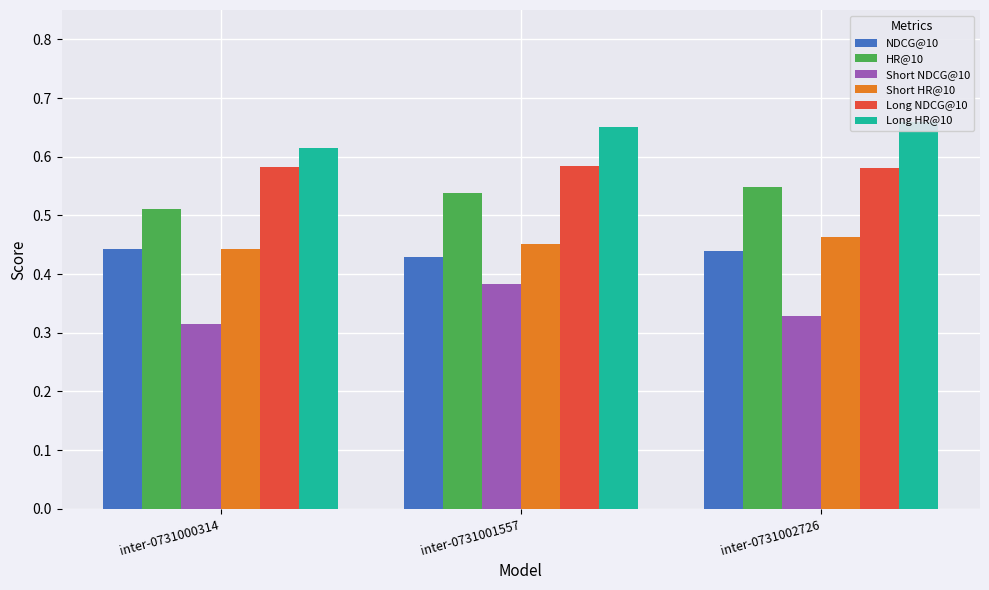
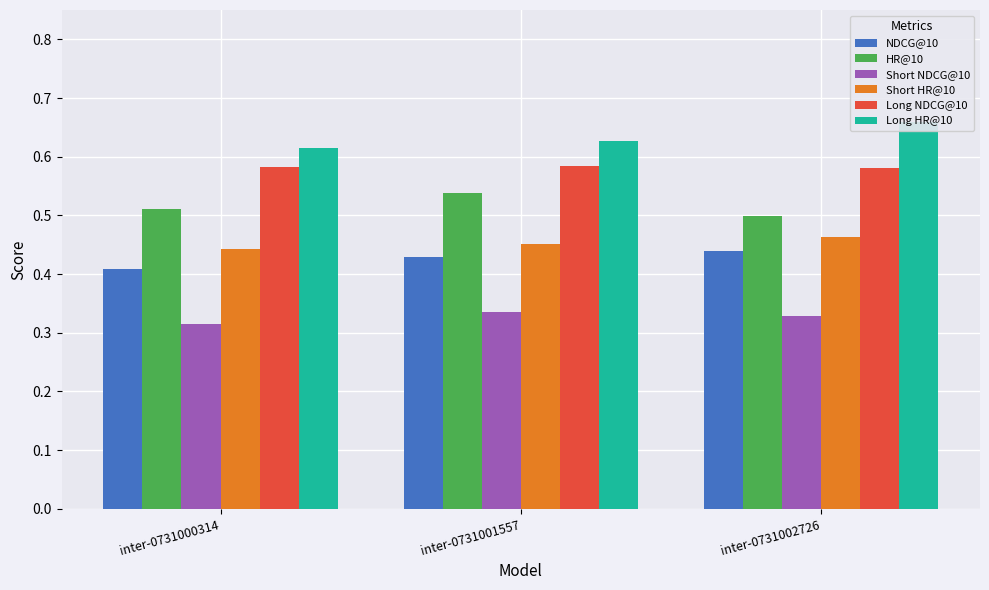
NDCG@10, inter-0731000314: 0.44 -> 0.41
Short NDCG@10, inter-0731001557: 0.38 -> 0.34
Long HR@10, inter-0731001557: 0.65 -> 0.63
HR@10, inter-0731002726: 0.55 -> 0.50
